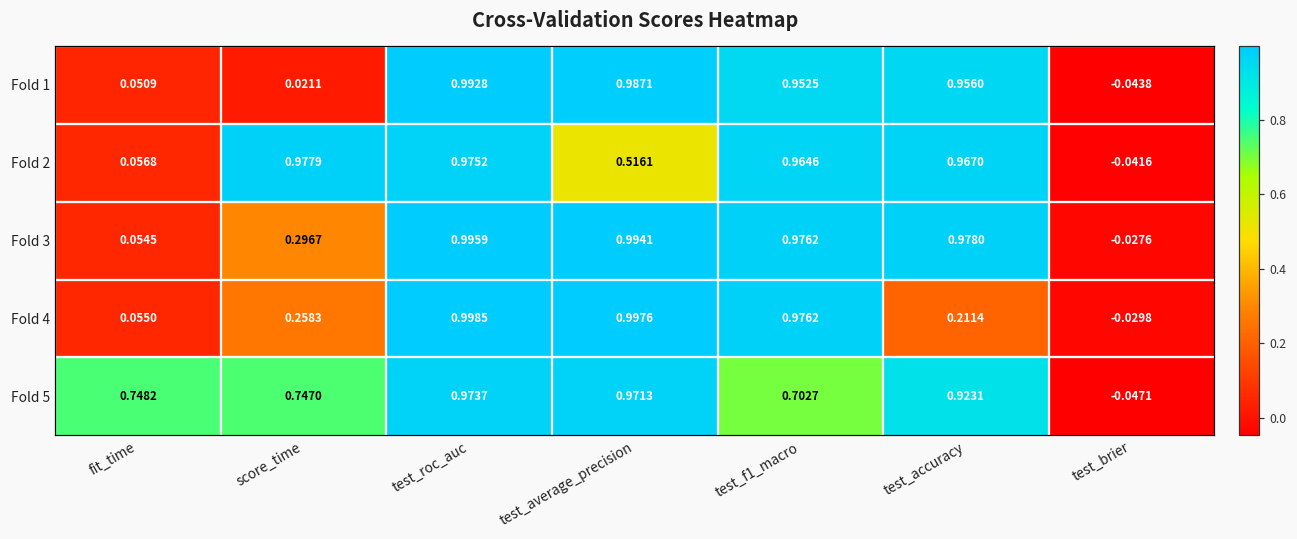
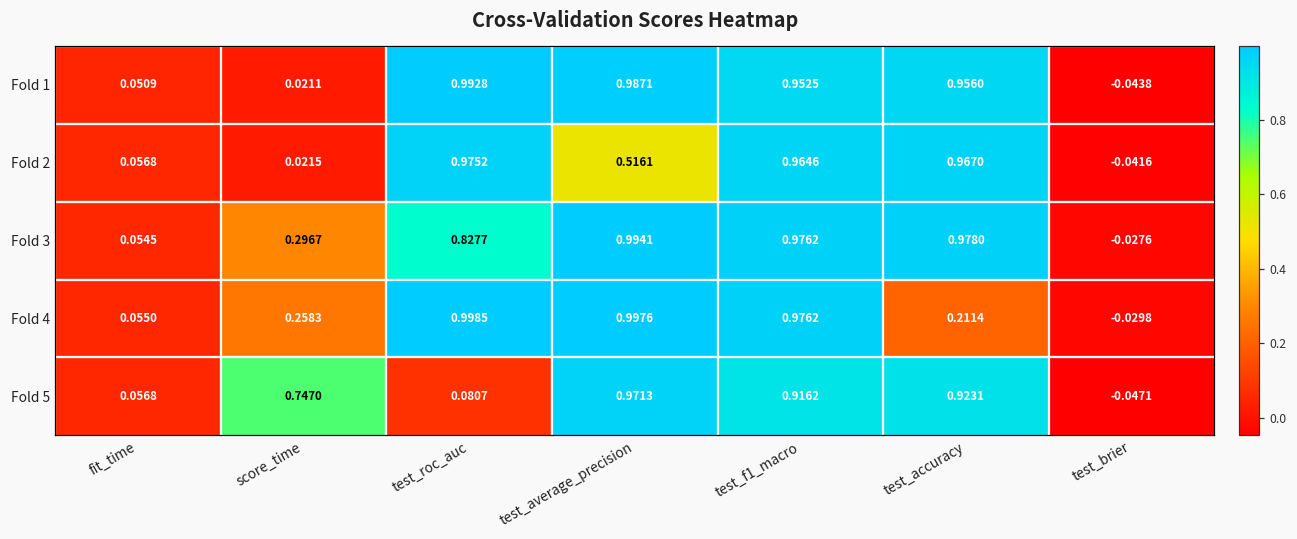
Fold 2, score_time: 0.9779 -> 0.0215
Fold 3, test_roc_auc: 0.9959 -> 0.8277
Fold 5, fit_time: 0.7482 -> 0.0568
Fold 5, test_roc_auc: 0.9737 -> 0.0807
Fold 5, test_f1_macro: 0.7027 -> 0.9162
